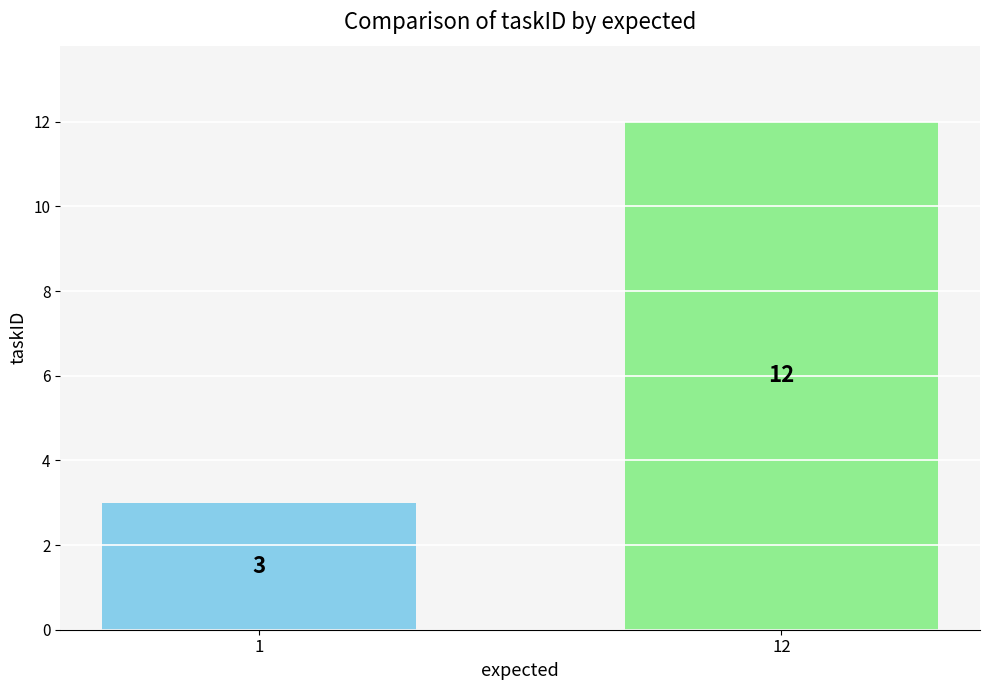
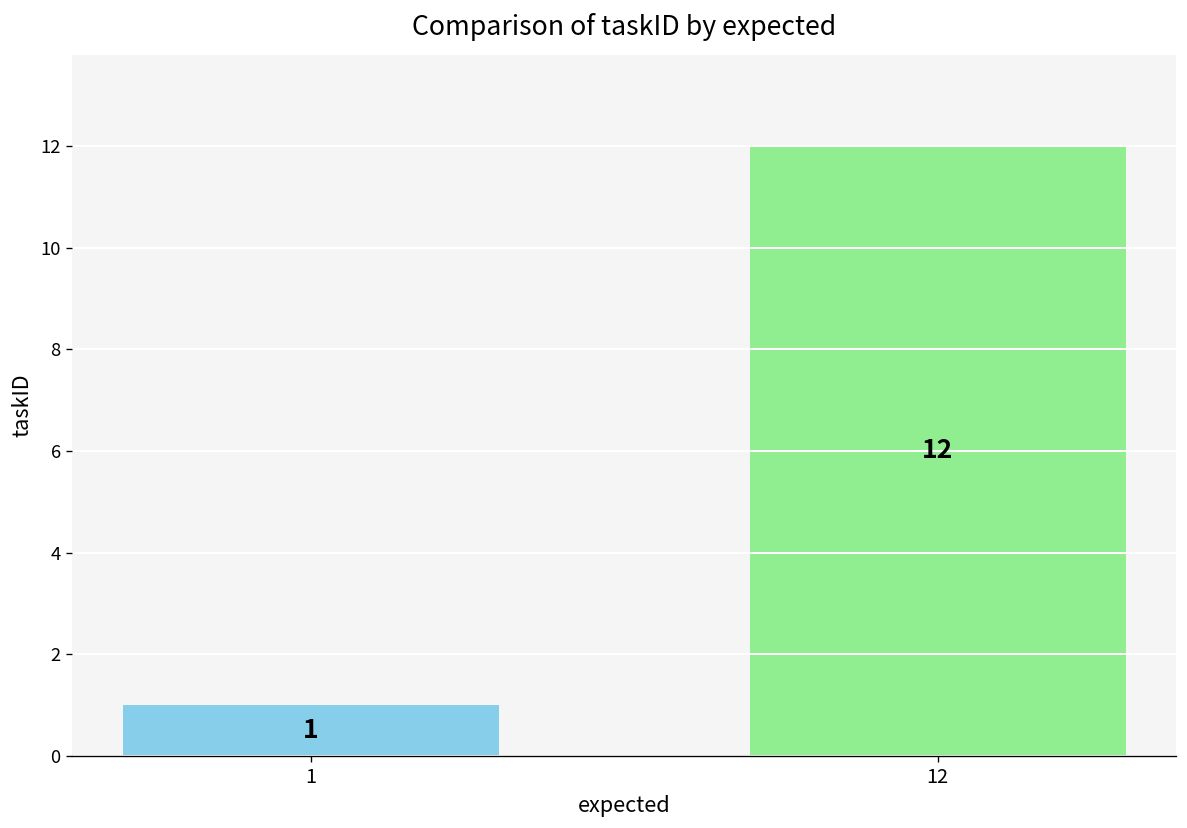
1: 3 -> 1
